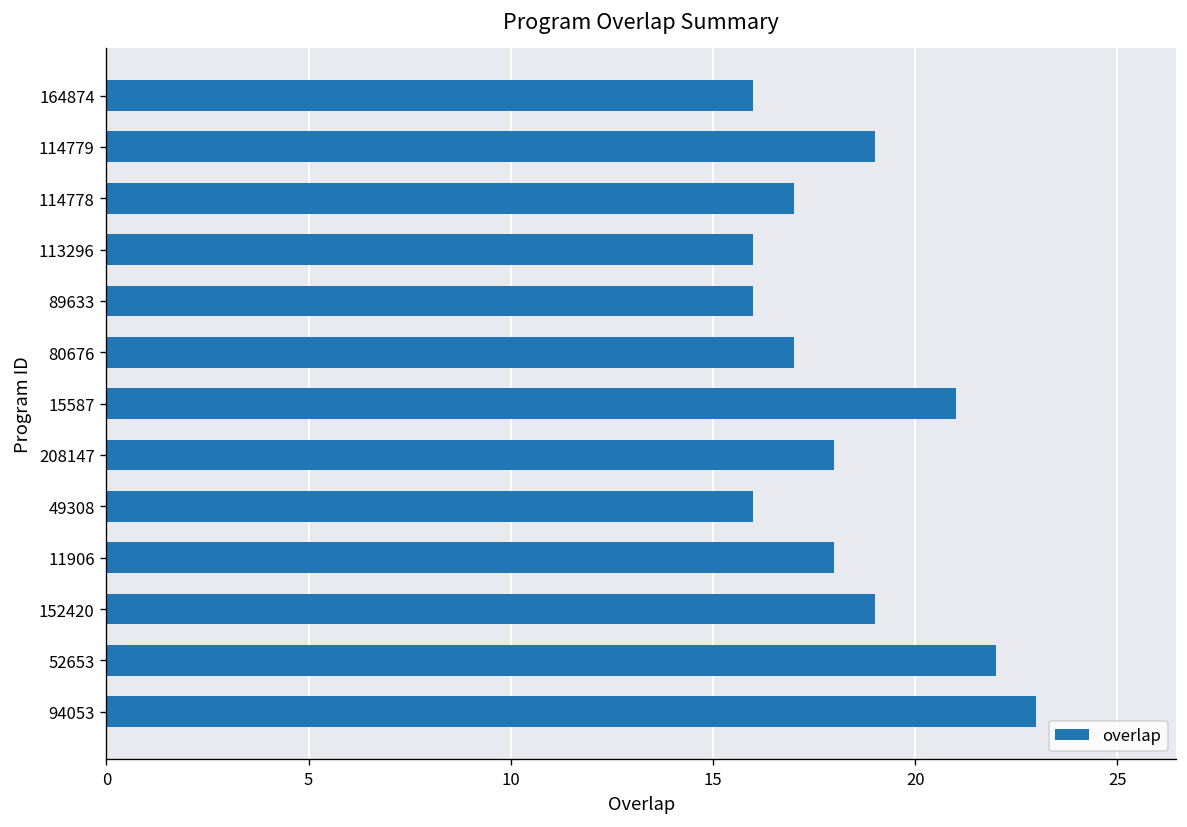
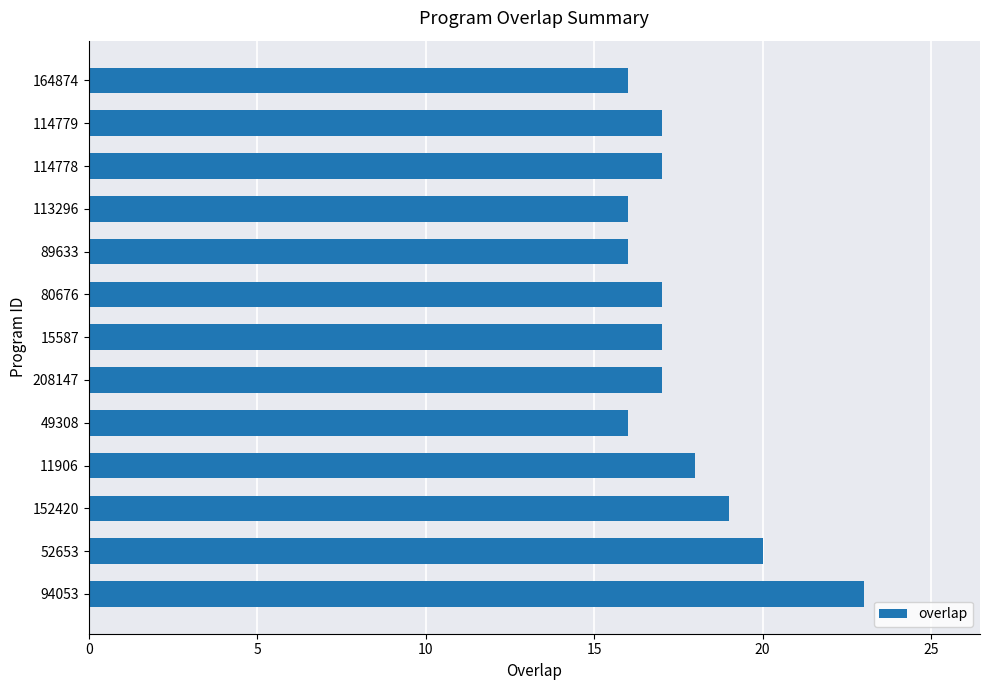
114779: 19 -> 17
15587: 21 -> 17
208147: 18 -> 17
52653: 22 -> 20
